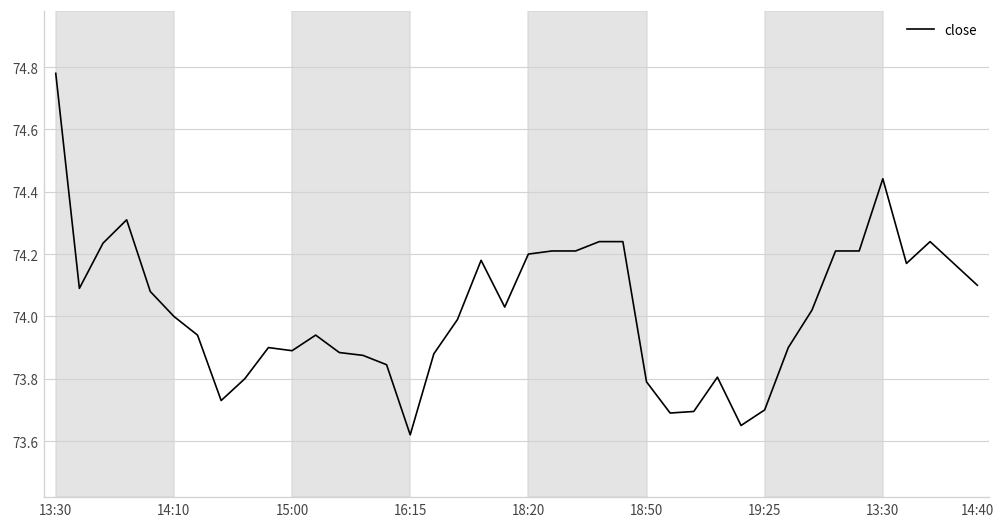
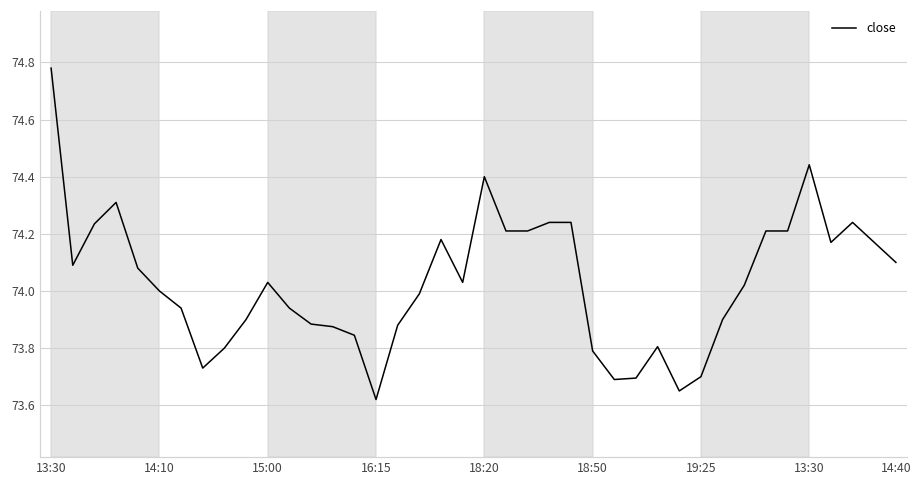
15:00: 73.89 -> 74.03
18:20: 74.2 -> 74.4
